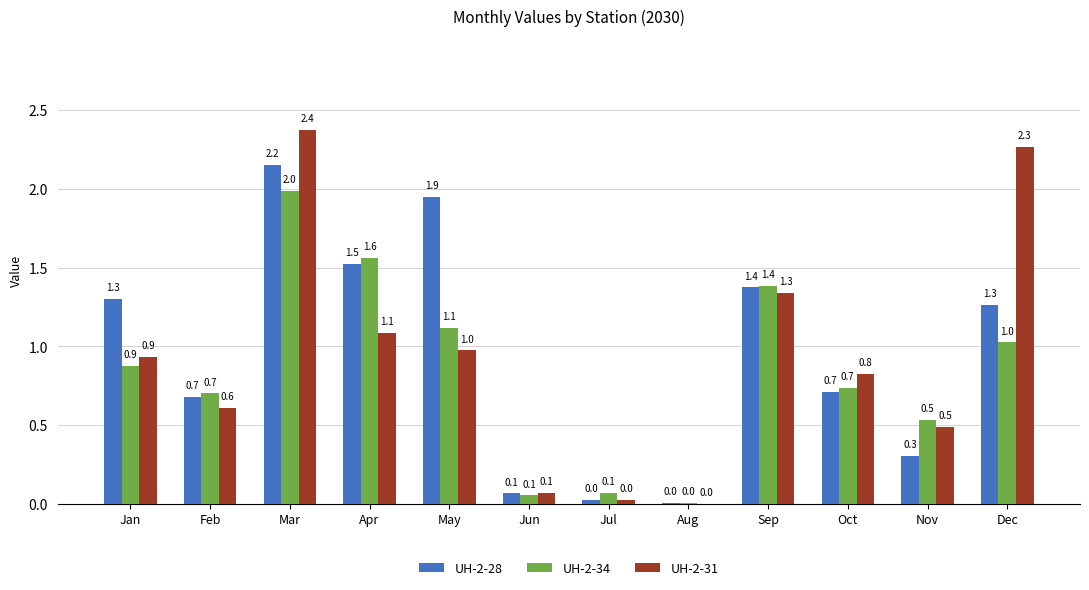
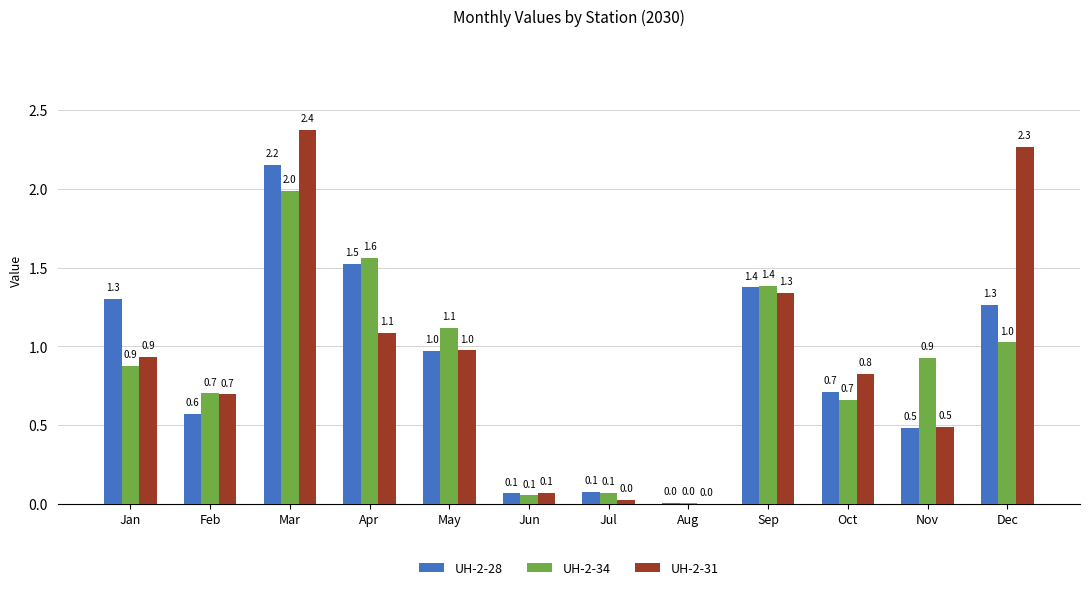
UH-2-28, Feb: 0.7 -> 0.6
UH-2-31, Feb: 0.6 -> 0.7
UH-2-28, May: 1.9 -> 1.0
UH-2-28, Jul: 0.0 -> 0.1
UH-2-34, Oct: 0.74 -> 0.66
UH-2-28, Nov: 0.3 -> 0.5
UH-2-34, Nov: 0.5 -> 0.9
